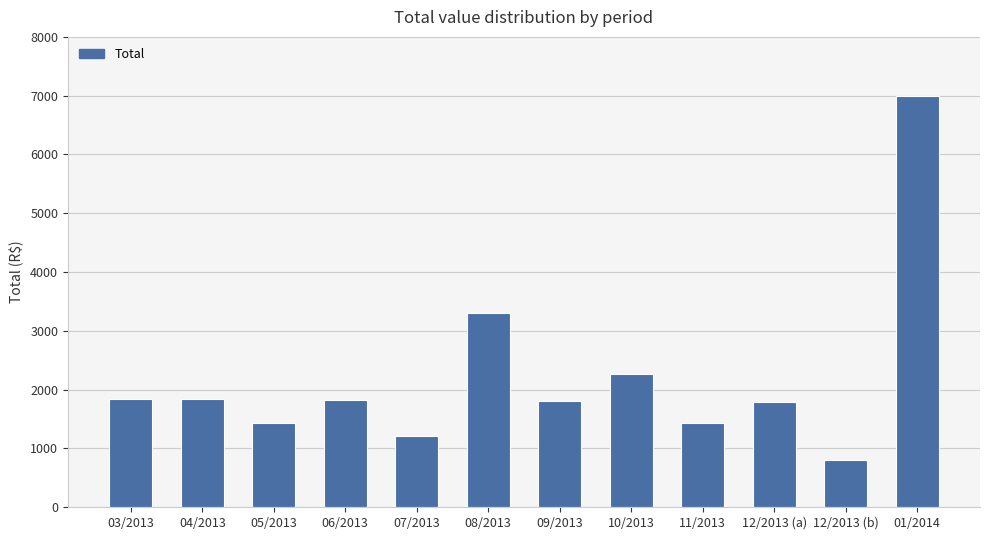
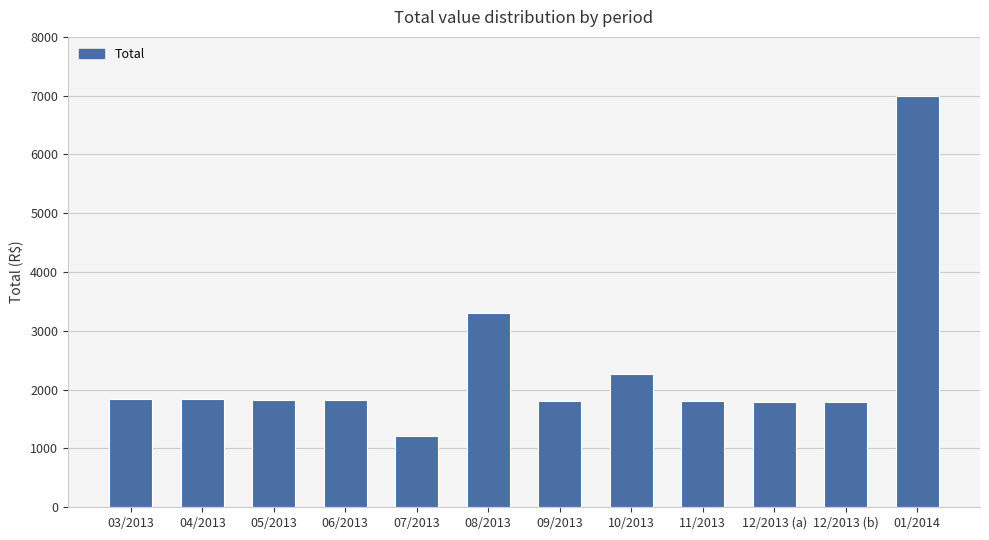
05/2013: 1400 -> 1800
11/2013: 1400 -> 1800
12/2013 (b): 800 -> 1800
